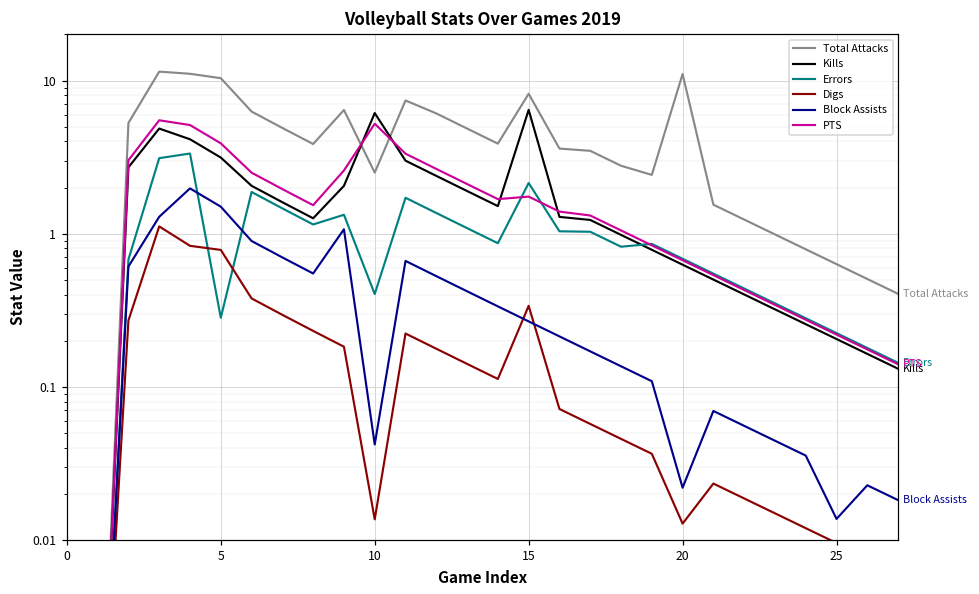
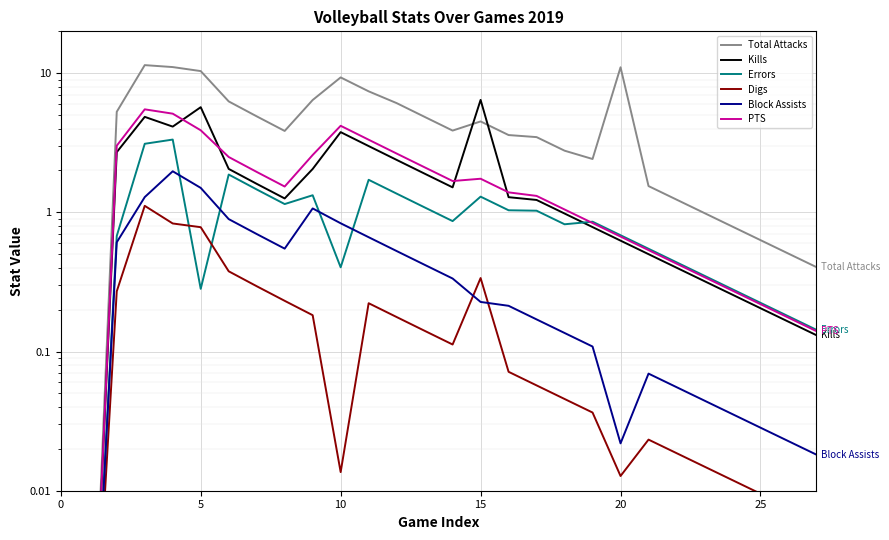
Kills, 5: 3.1 -> 5.7
Total Attacks, 10: 2.5 -> 9
Kills, 10: 6 -> 3.8
Block Assists, 10: 0.042 -> 0.8
PTS, 10: 5.2 -> 4.2
Total Attacks, 15: 8 -> 4.5
Errors, 15: 2.1 -> 1.3
Block Assists, 15: 0.27 -> 0.23
Block Assists, 25: 0.014 -> 0.028
